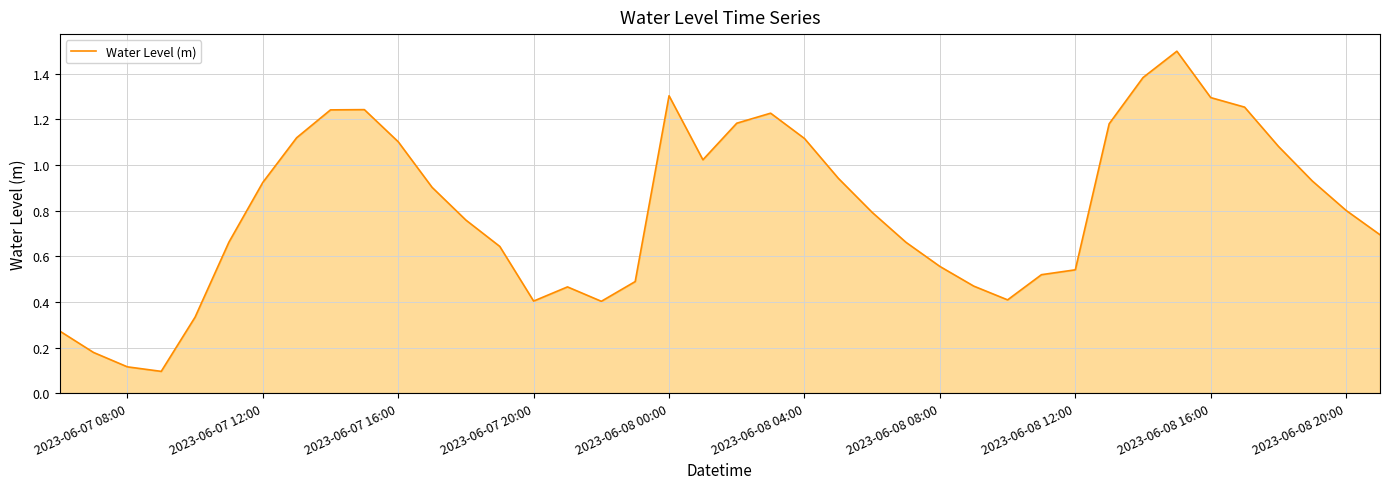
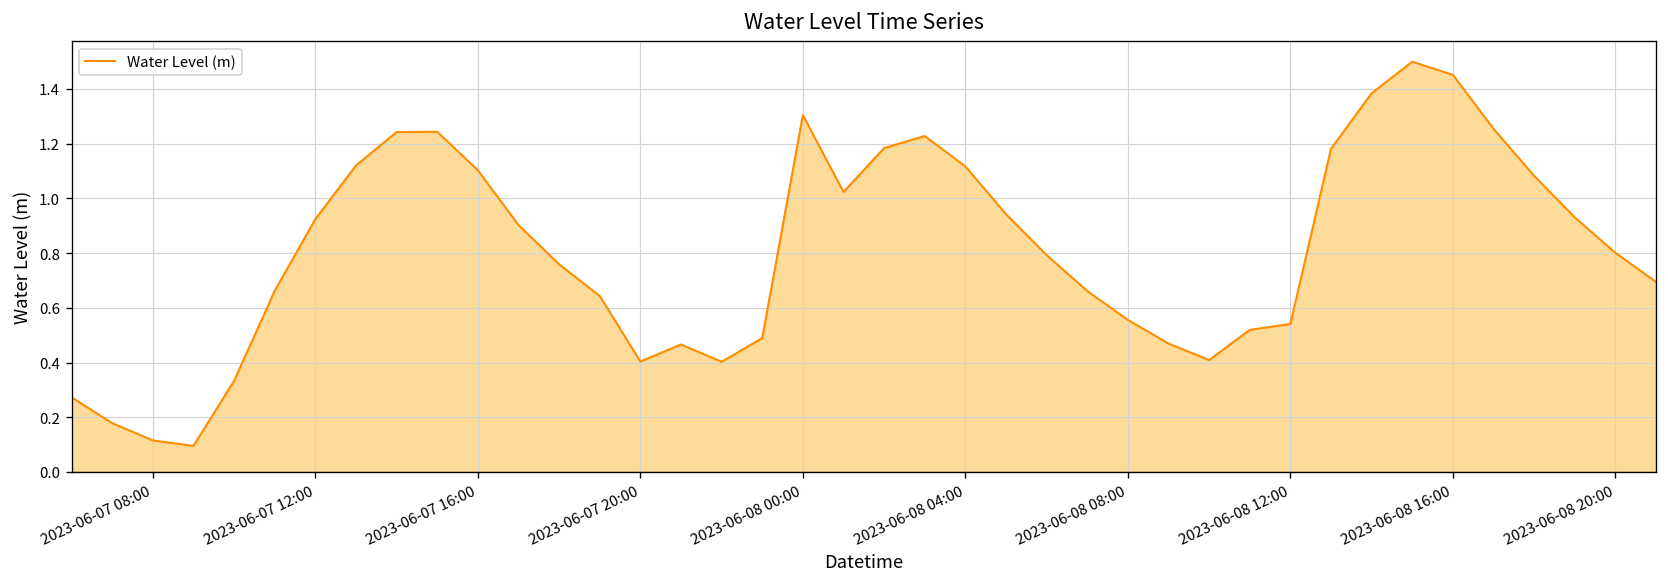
2023-06-08 16:00: 1.30 -> 1.45
